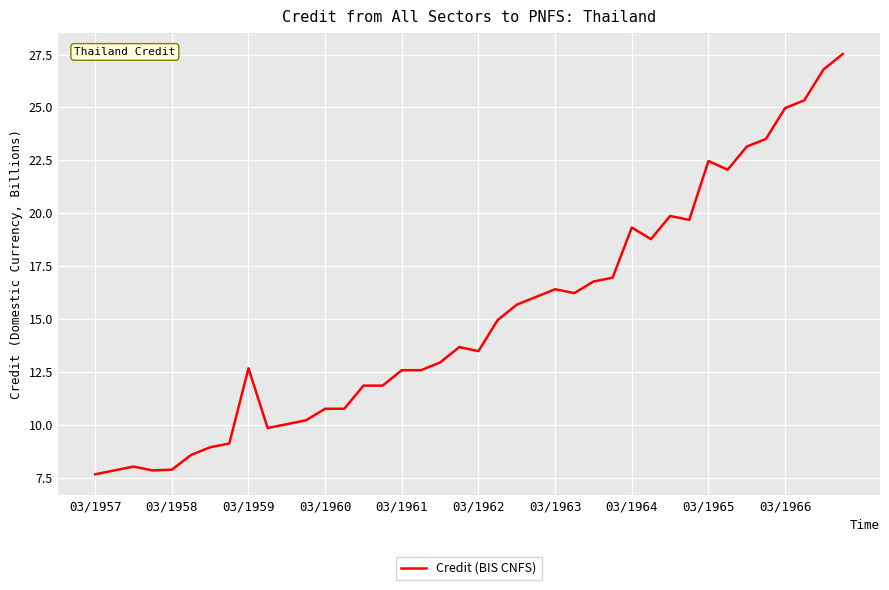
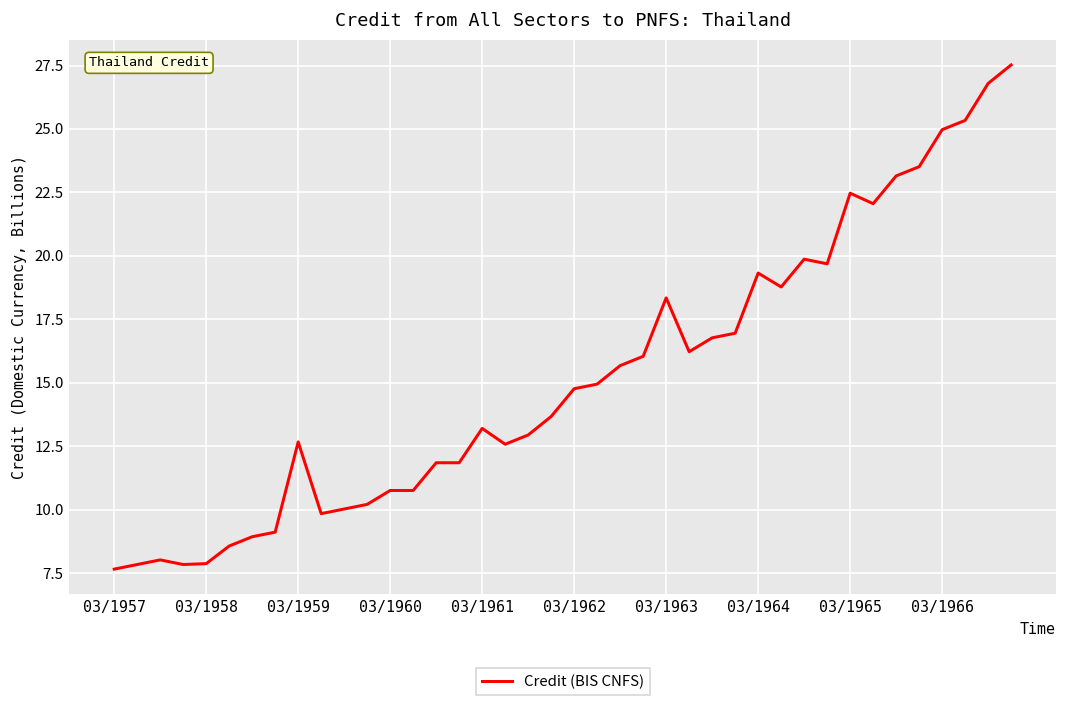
03/1961: 12.6 -> 13.2
03/1962: 13.5 -> 14.8
03/1963: 16.4 -> 18.3
